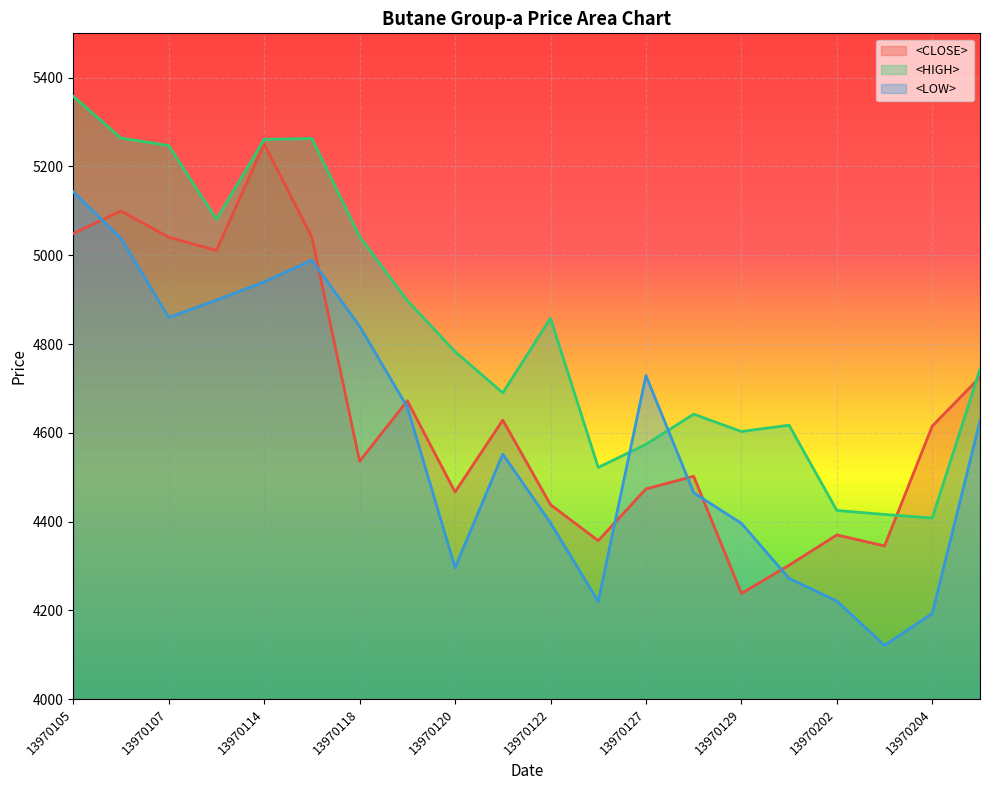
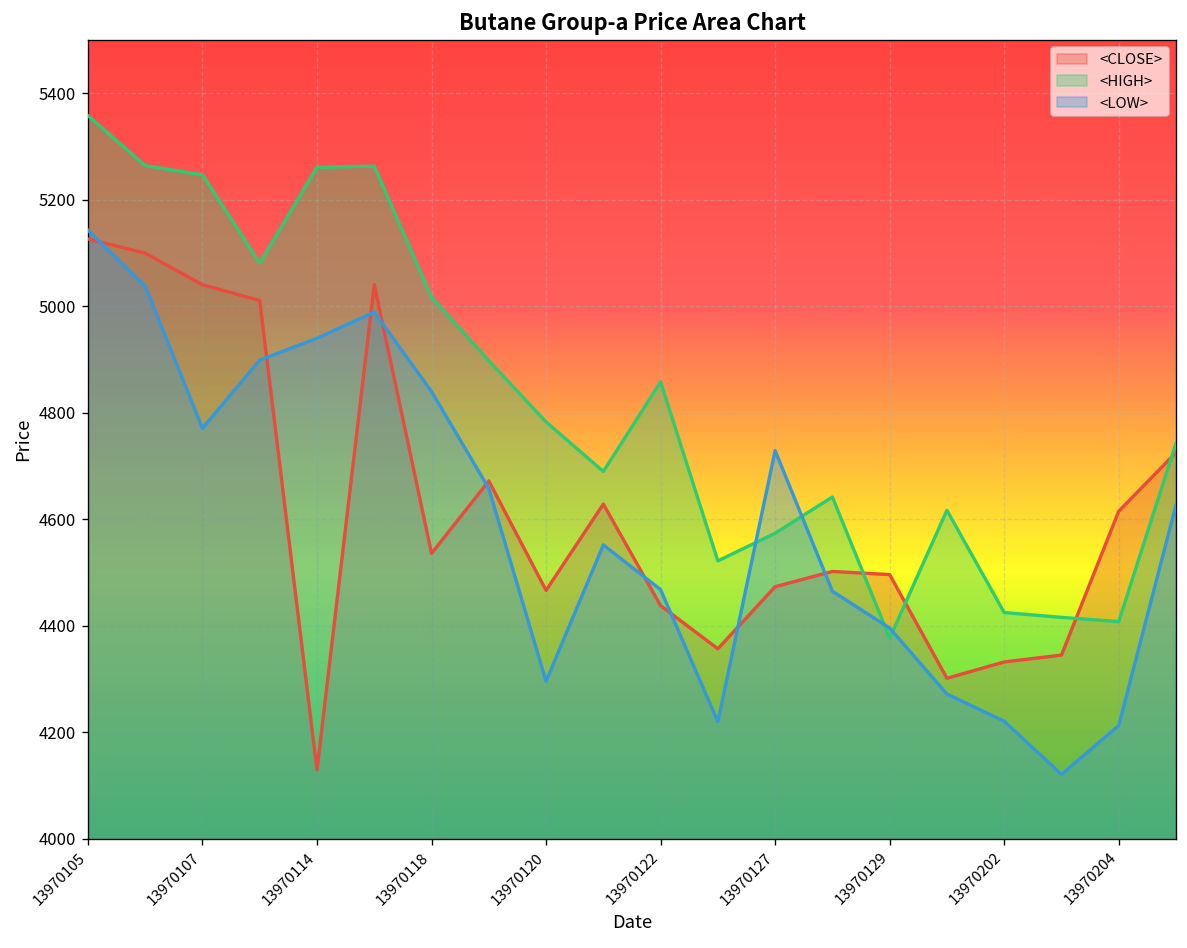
<CLOSE>, 13970105: 5050 -> 5130
<LOW>, 13970107: 4860 -> 4770
<CLOSE>, 13970114: 5250 -> 4130
<HIGH>, 13970118: 5040 -> 5020
<LOW>, 13970122: 4400 -> 4470
<CLOSE>, 13970129: 4240 -> 4500
<HIGH>, 13970129: 4600 -> 4380
<CLOSE>, 13970202: 4370 -> 4330
<LOW>, 13970204: 4190 -> 4210
